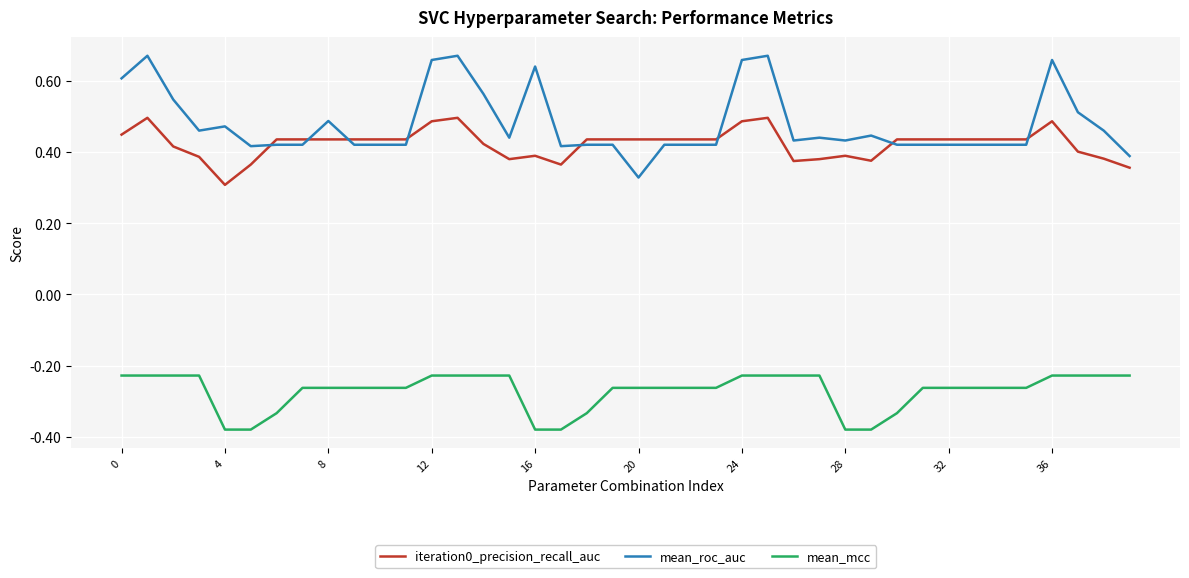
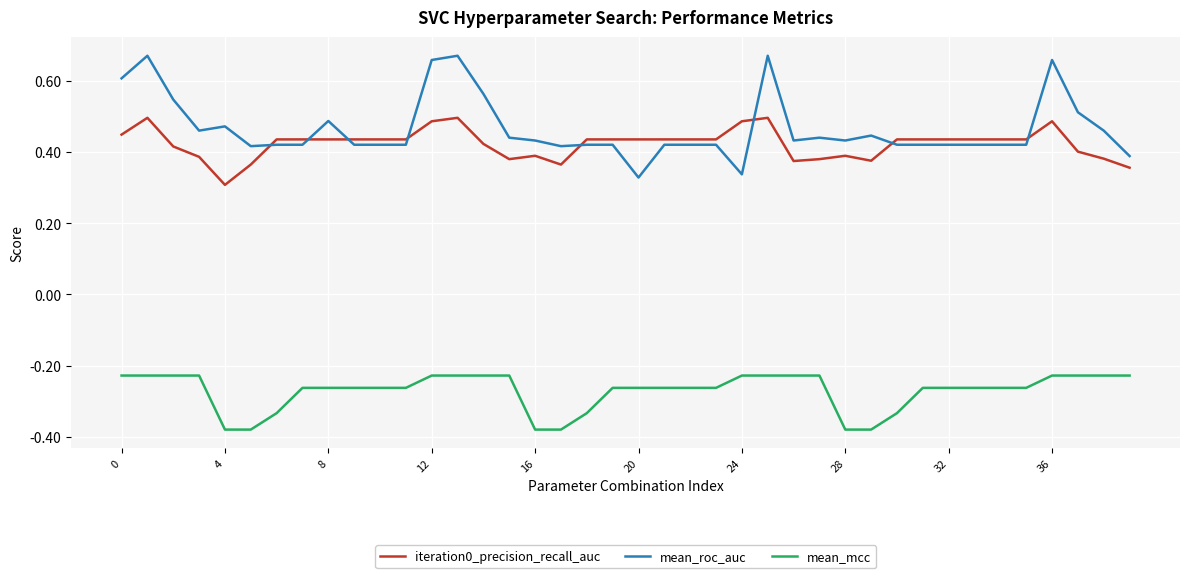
mean_roc_auc, 16: 0.64 -> 0.43
mean_roc_auc, 24: 0.66 -> 0.34
